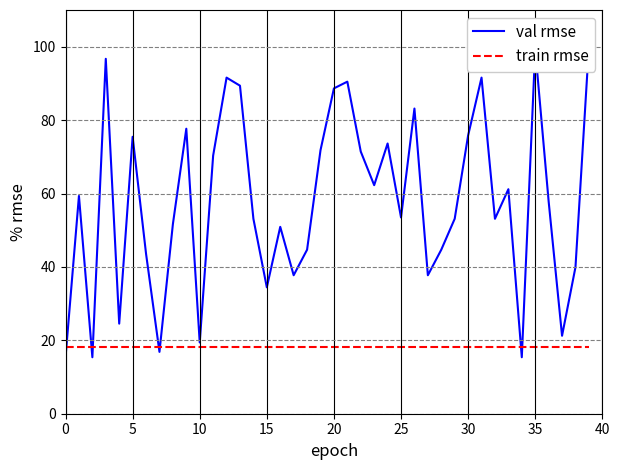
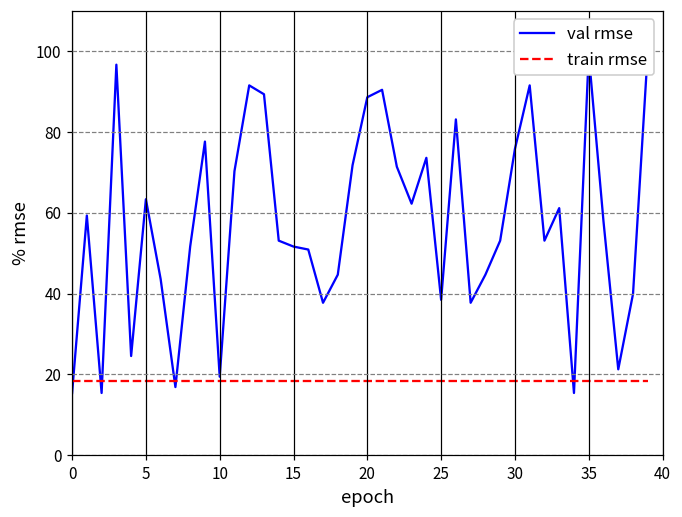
val rmse, 5: 75 -> 63
val rmse, 15: 34 -> 52
val rmse, 25: 53 -> 38
